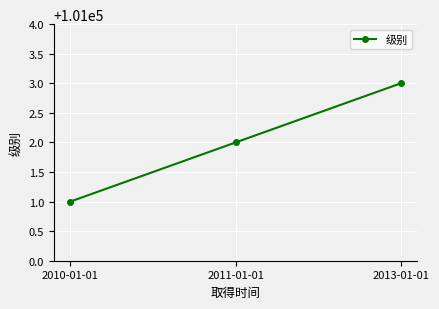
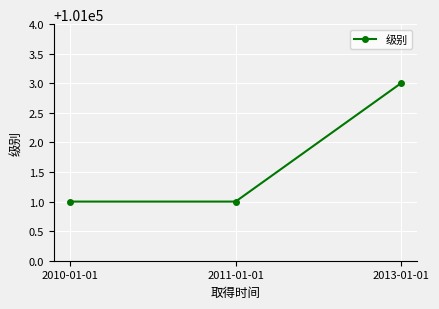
2011-01-01: 101002 -> 101001
